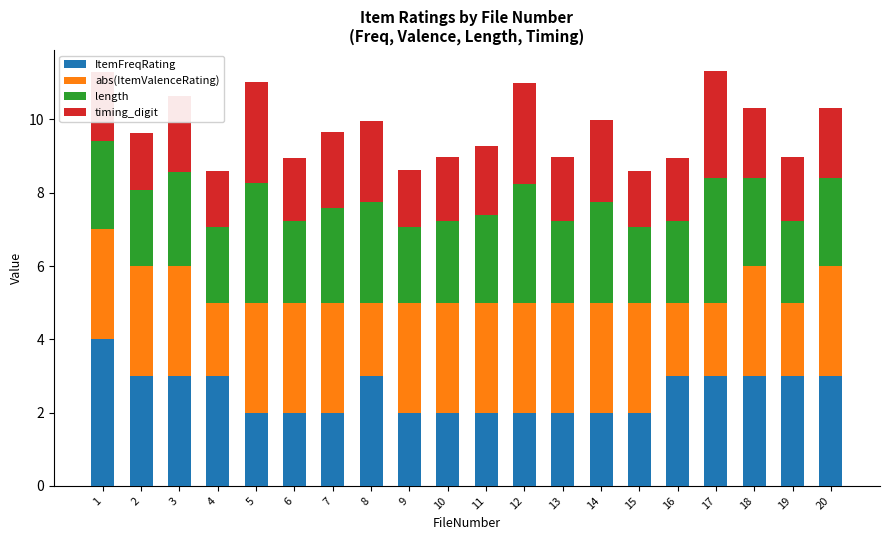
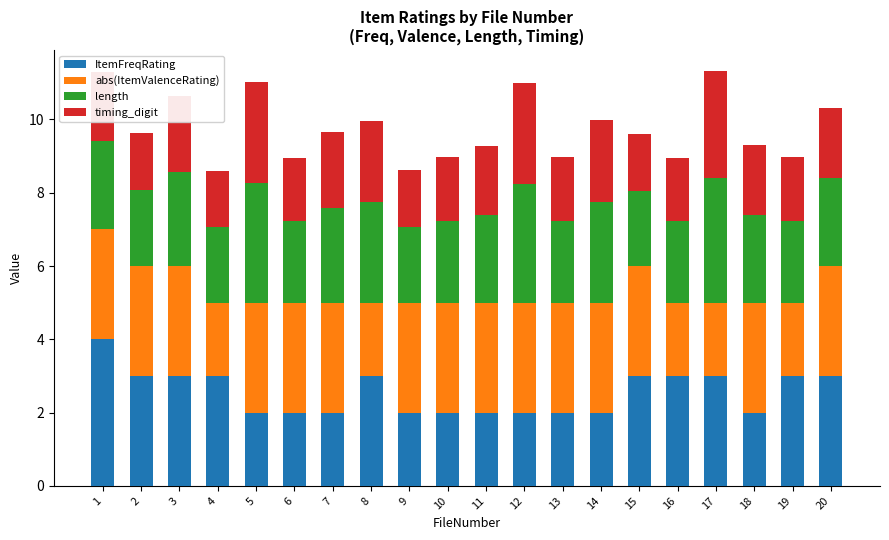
ItemFreqRating, 15: 2 -> 3
ItemFreqRating, 18: 3 -> 2
